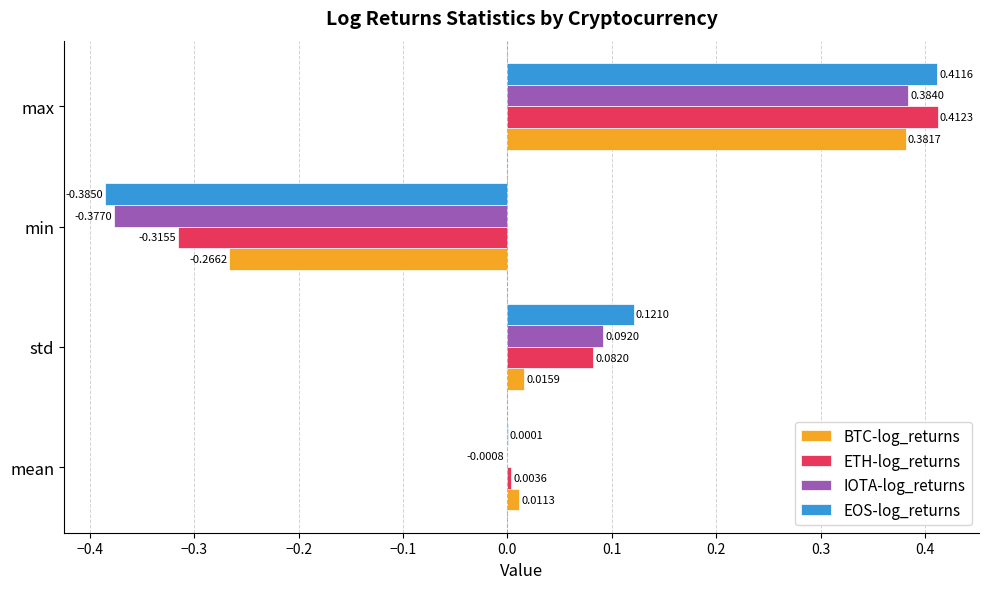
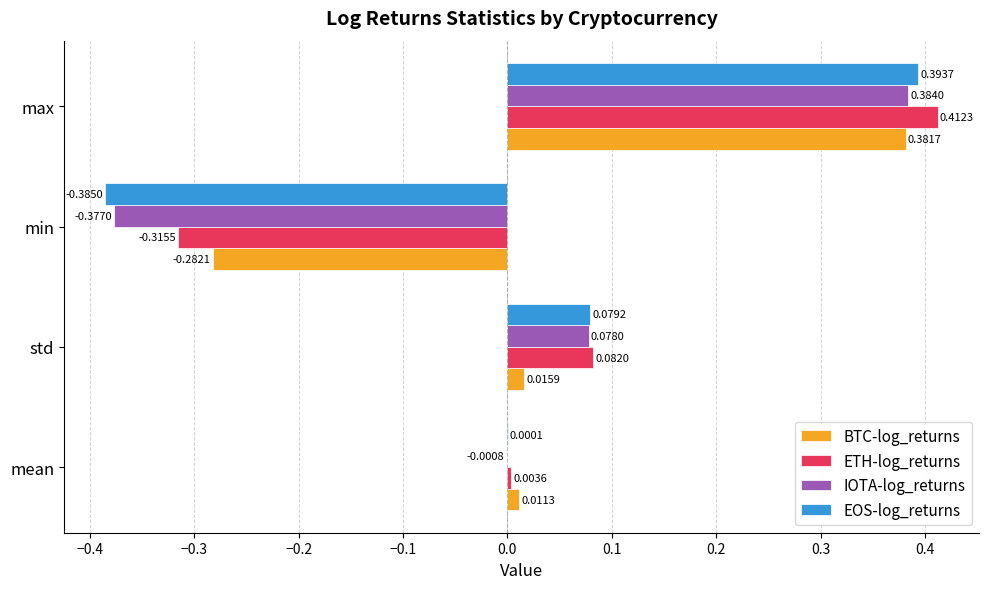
EOS-log_returns, max: 0.4116 -> 0.3937
BTC-log_returns, min: -0.2662 -> -0.2821
EOS-log_returns, std: 0.1210 -> 0.0792
IOTA-log_returns, std: 0.0920 -> 0.0780
